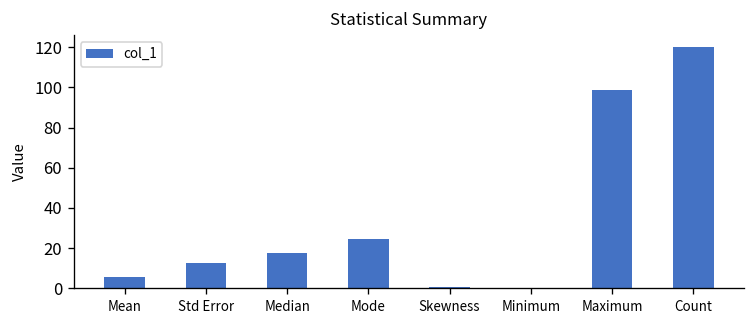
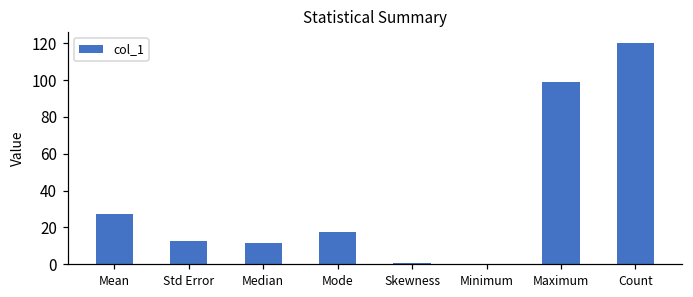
Mean: 6 -> 27
Median: 18 -> 12
Mode: 25 -> 18
